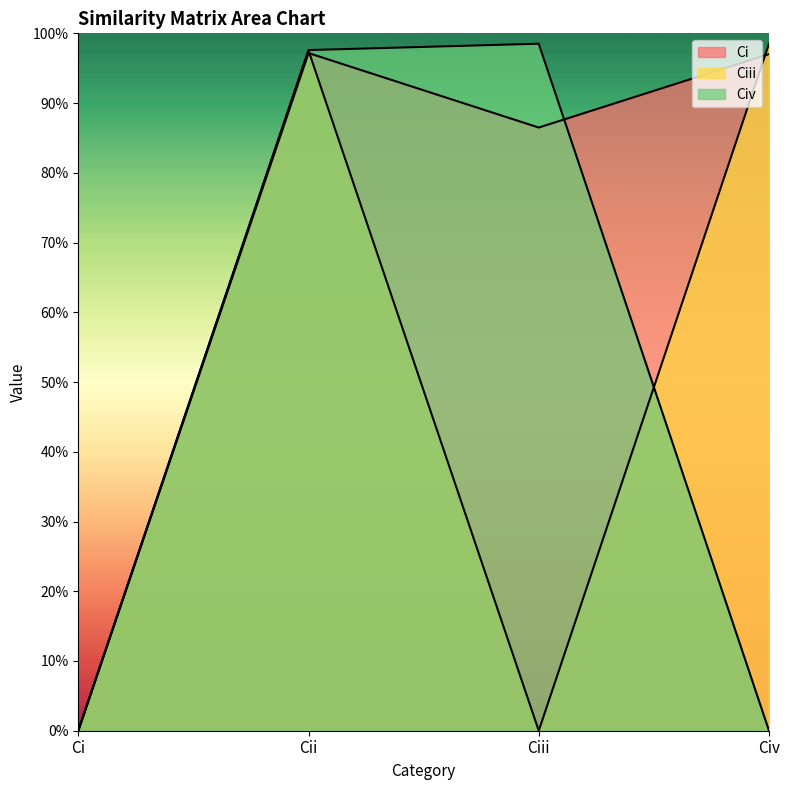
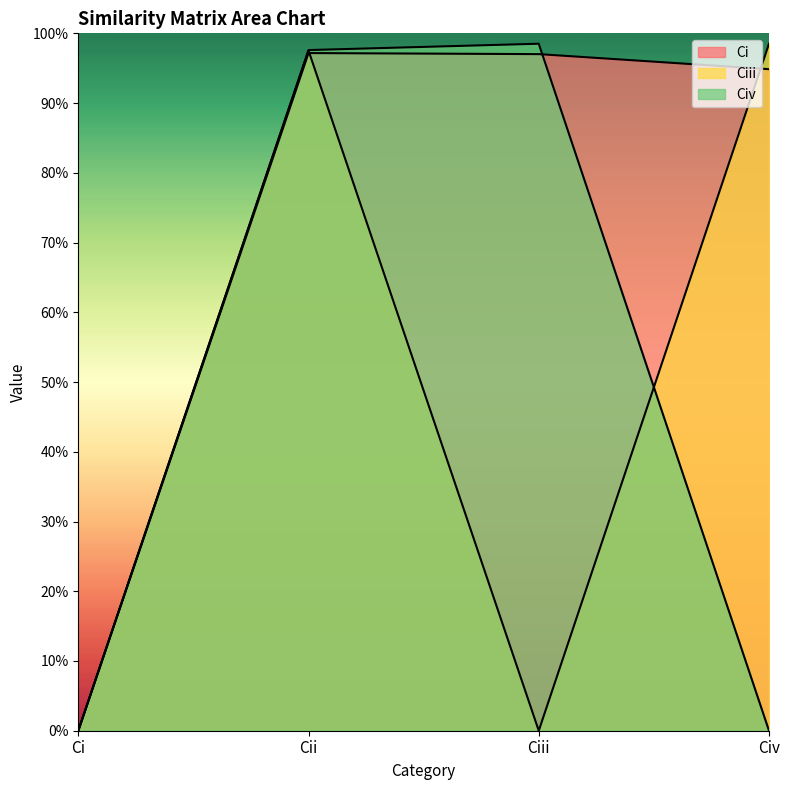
Ci, Ciii: 86% -> 97%
Ci, Civ: 97% -> 95%
